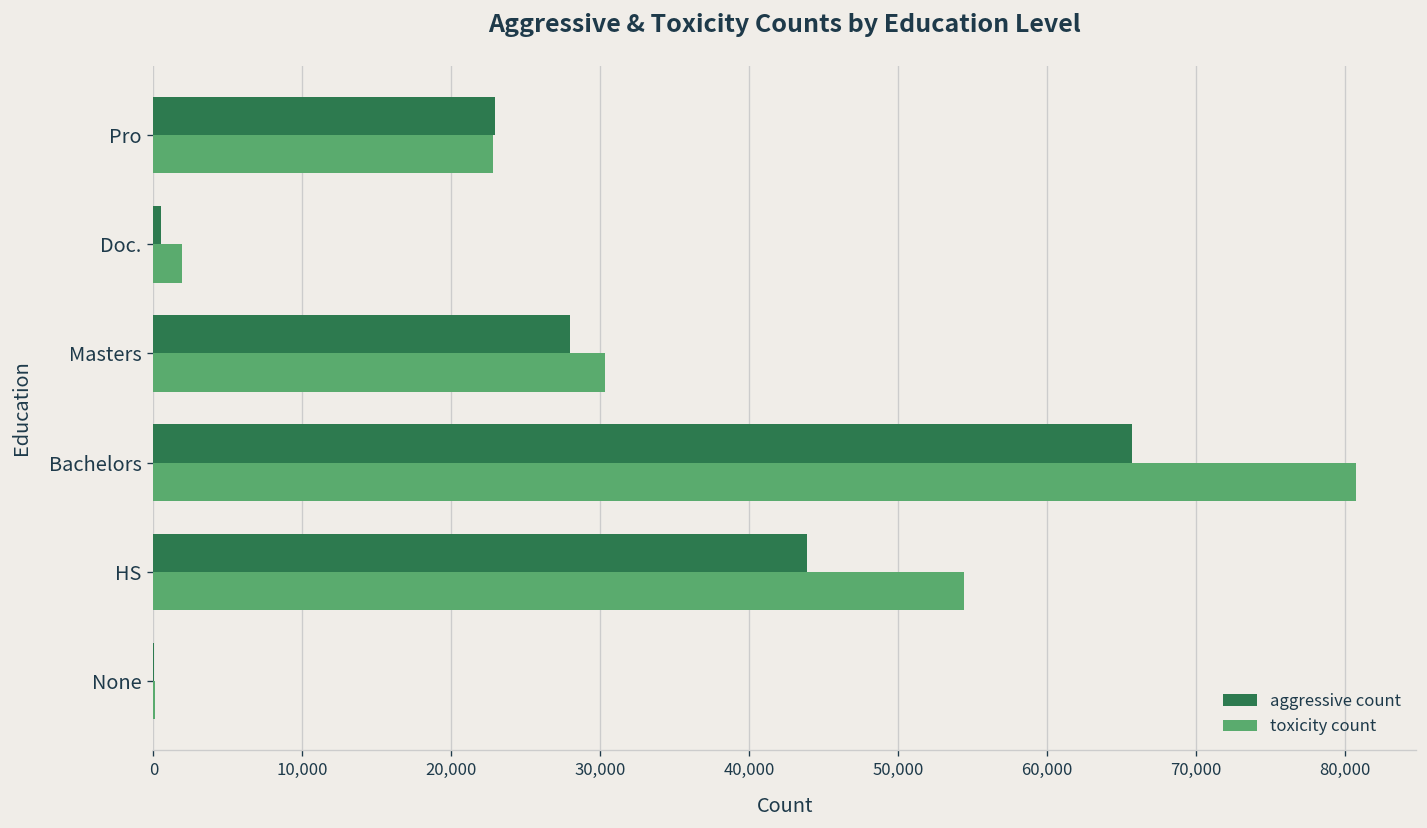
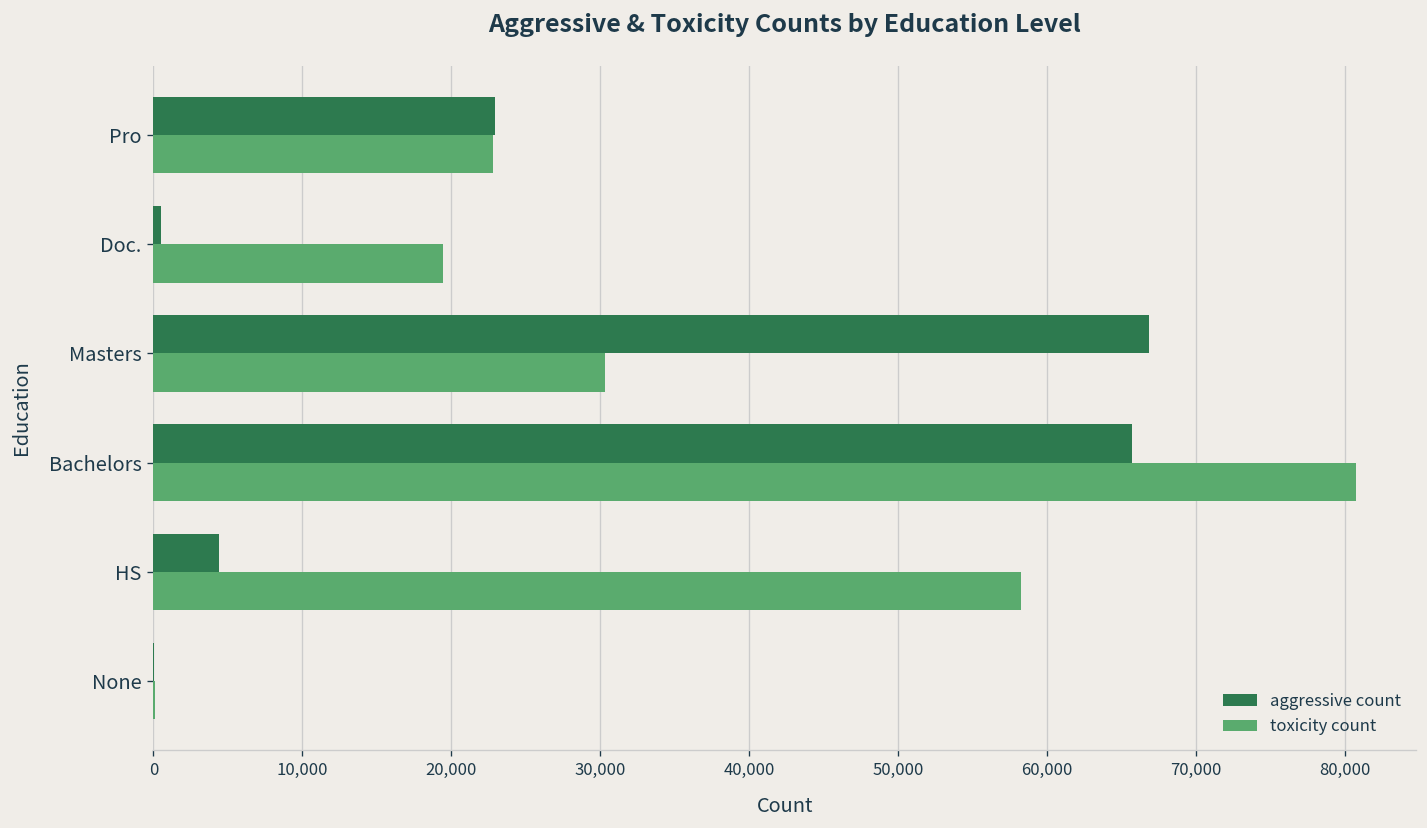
toxicity count, Doc.: 1,900 -> 19,400
aggressive count, Masters: 27,900 -> 66,800
aggressive count, HS: 43,900 -> 4,400
toxicity count, HS: 54,400 -> 58,300
